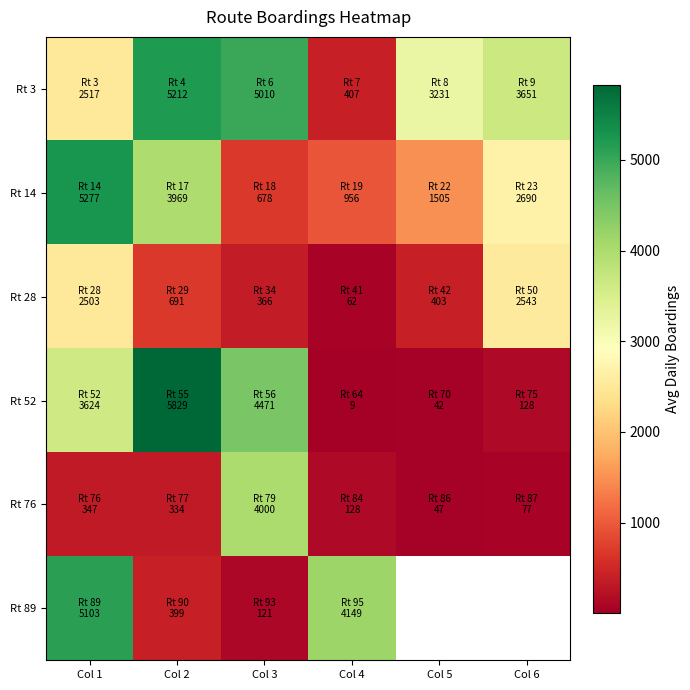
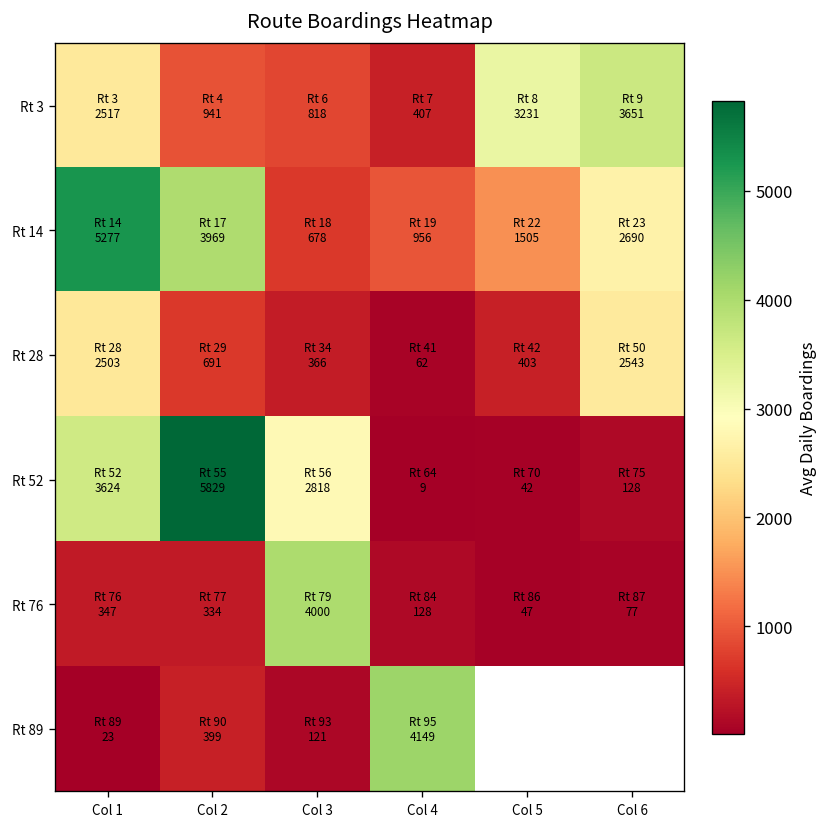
Rt 3, Col 2: 5212 -> 941
Rt 3, Col 3: 5010 -> 818
Rt 52, Col 3: 4471 -> 2818
Rt 89, Col 1: 5103 -> 23
